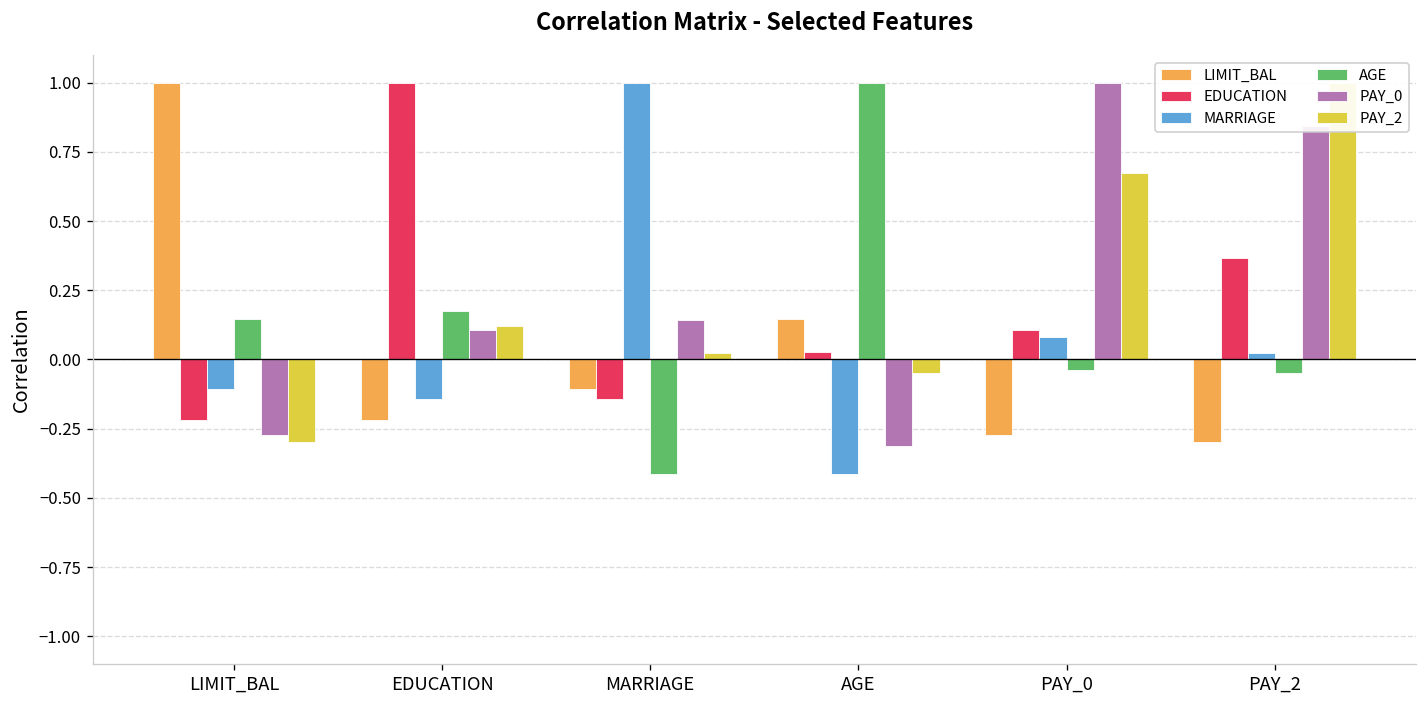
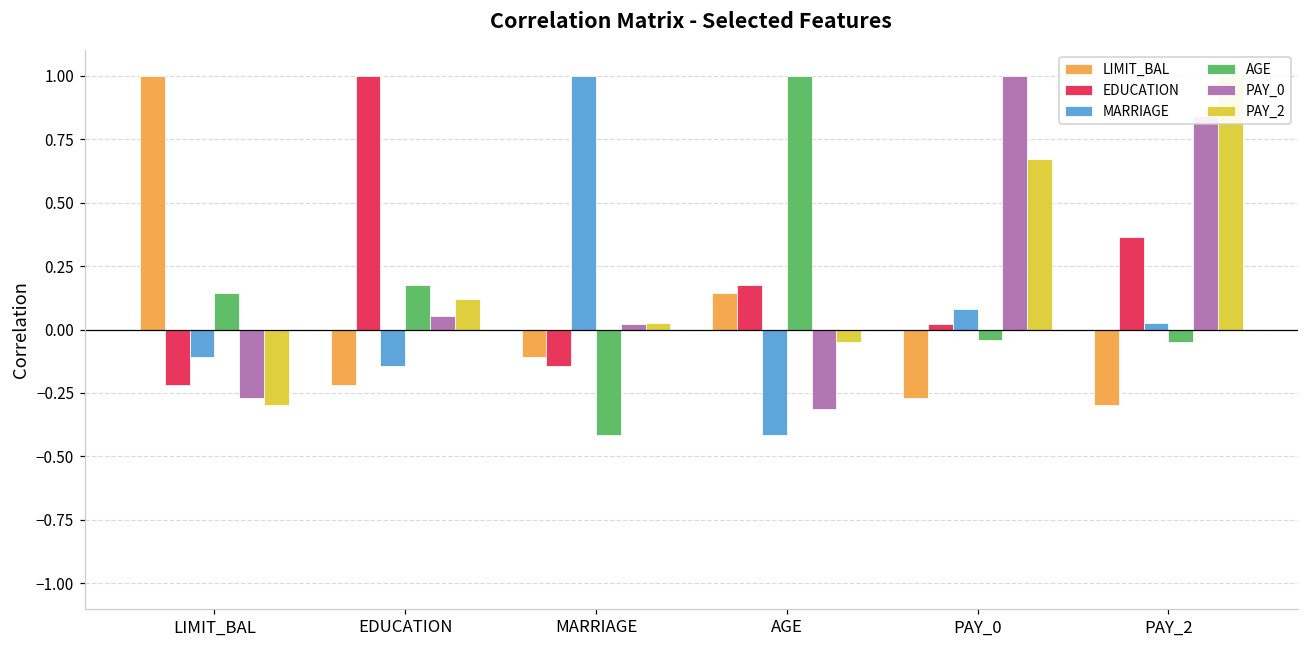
PAY_0, EDUCATION: 0.11 -> 0.05
PAY_0, MARRIAGE: 0.14 -> 0.02
EDUCATION, AGE: 0.03 -> 0.18
EDUCATION, PAY_0: 0.11 -> 0.02
